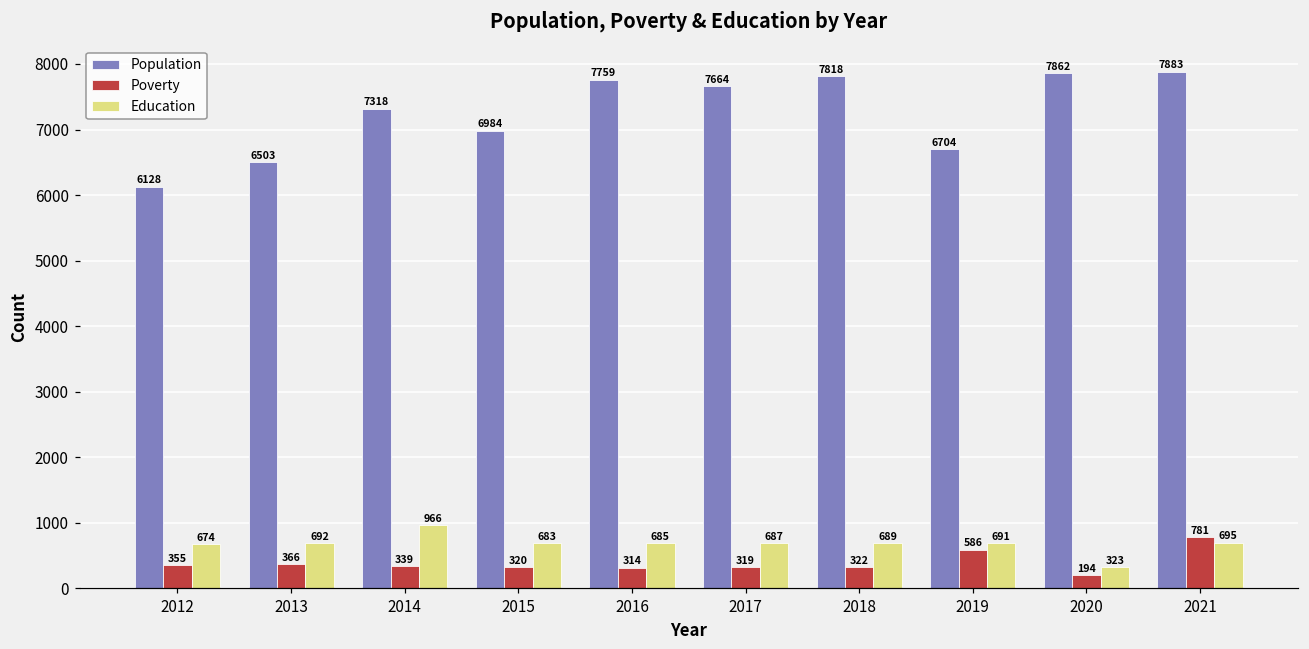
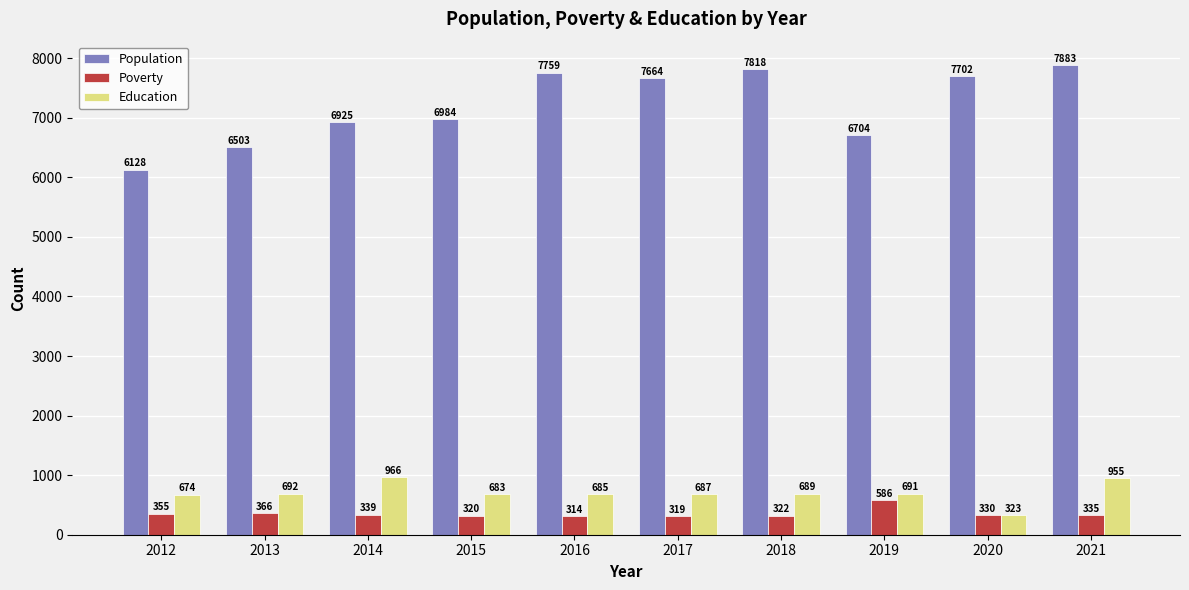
Population, 2014: 7318 -> 6925
Population, 2020: 7862 -> 7702
Poverty, 2020: 194 -> 330
Poverty, 2021: 781 -> 335
Education, 2021: 695 -> 955
